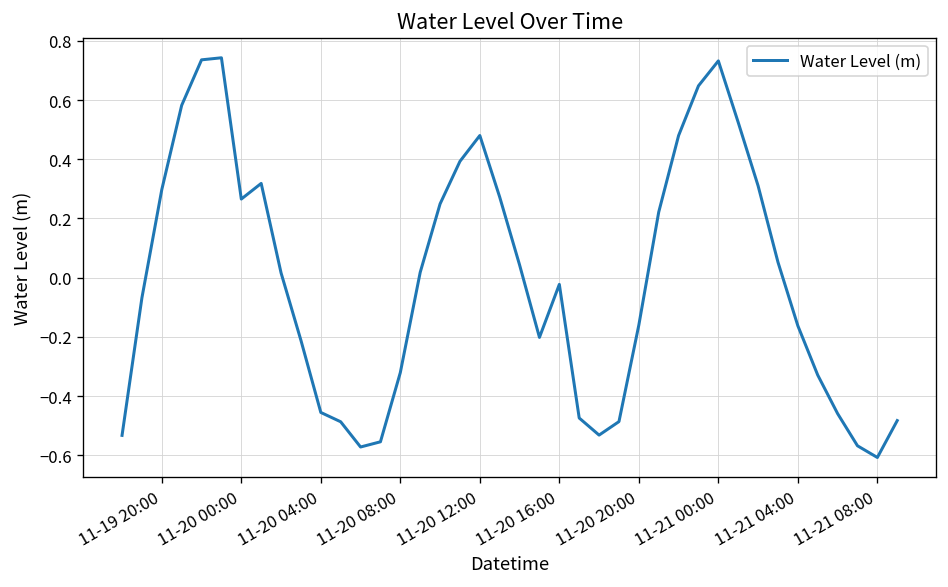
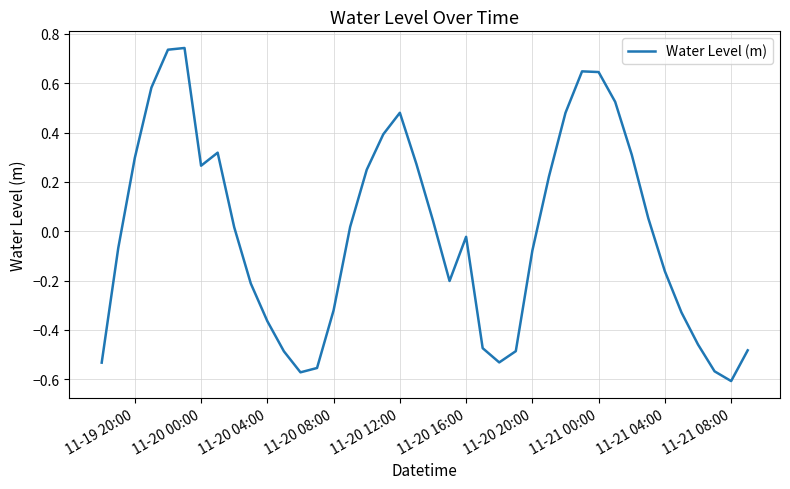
11-20 04:00: -0.45 -> -0.36
11-20 20:00: -0.16 -> -0.08
11-21 00:00: 0.73 -> 0.65
